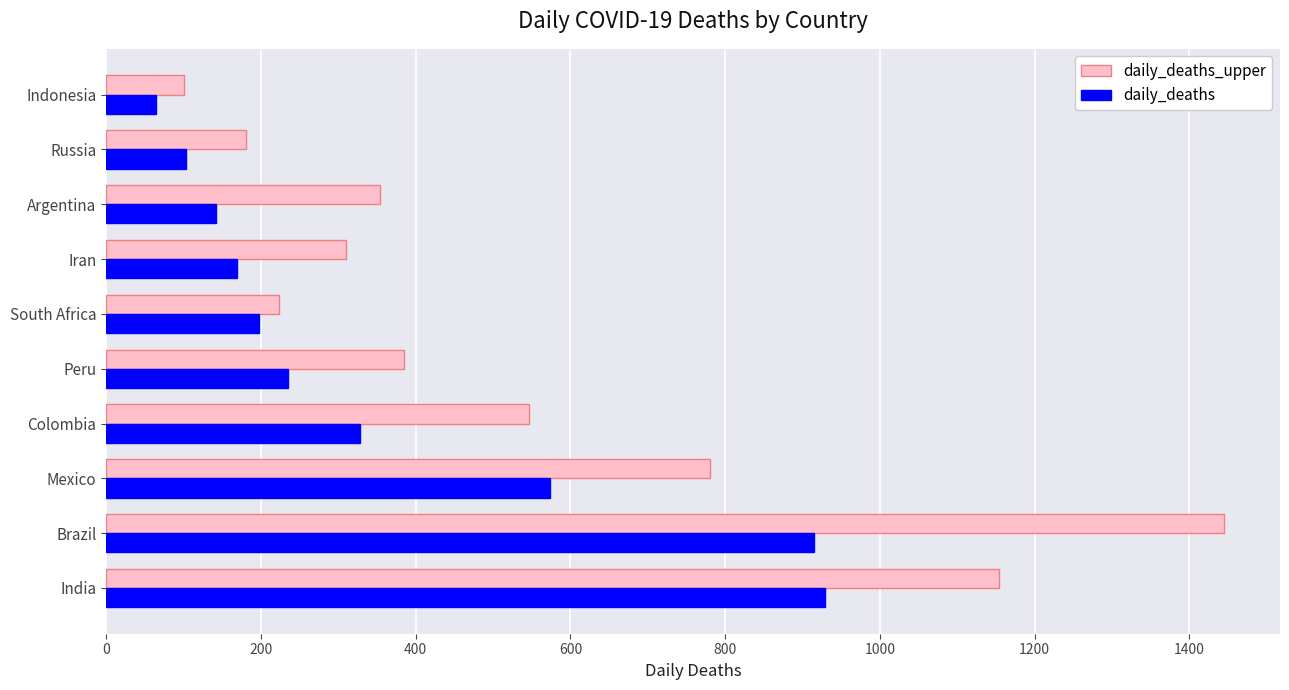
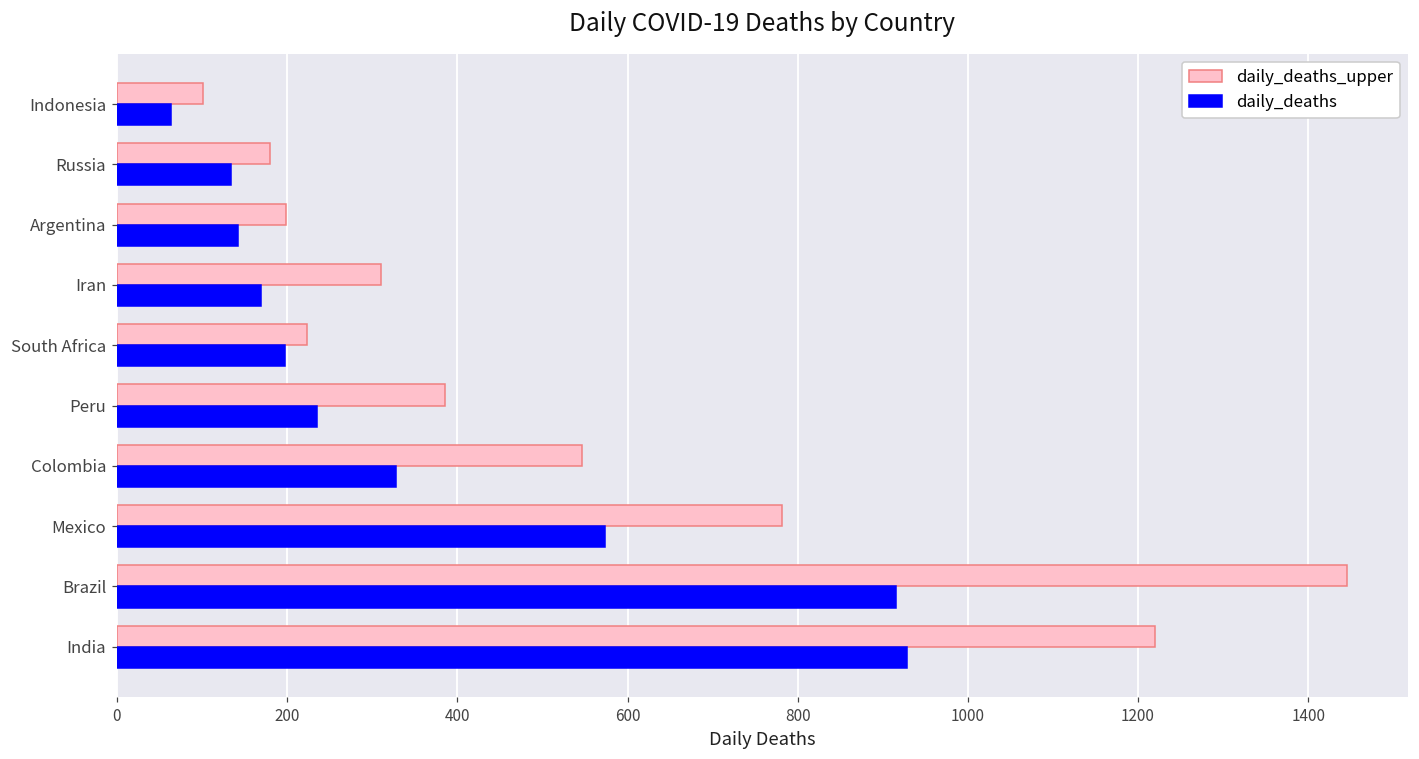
daily_deaths, Russia: 100 -> 130
daily_deaths_upper, Argentina: 350 -> 200
daily_deaths_upper, India: 1150 -> 1220
